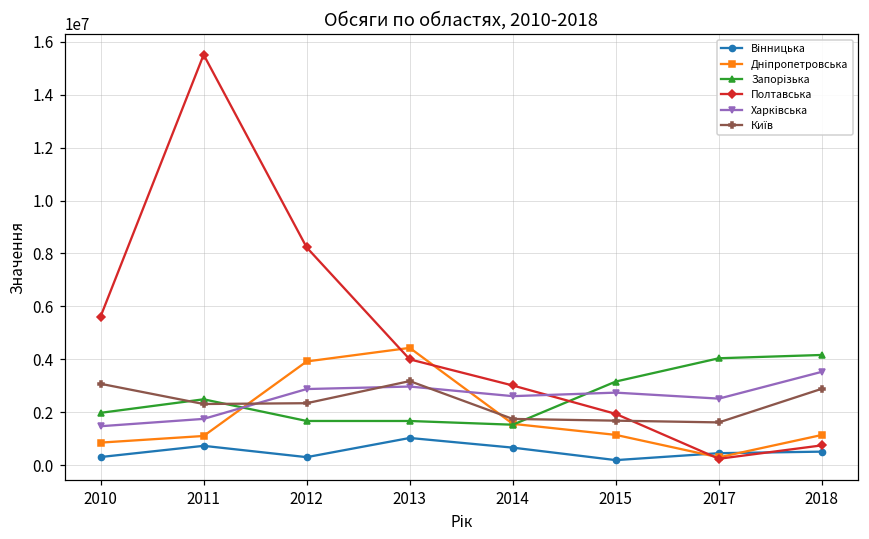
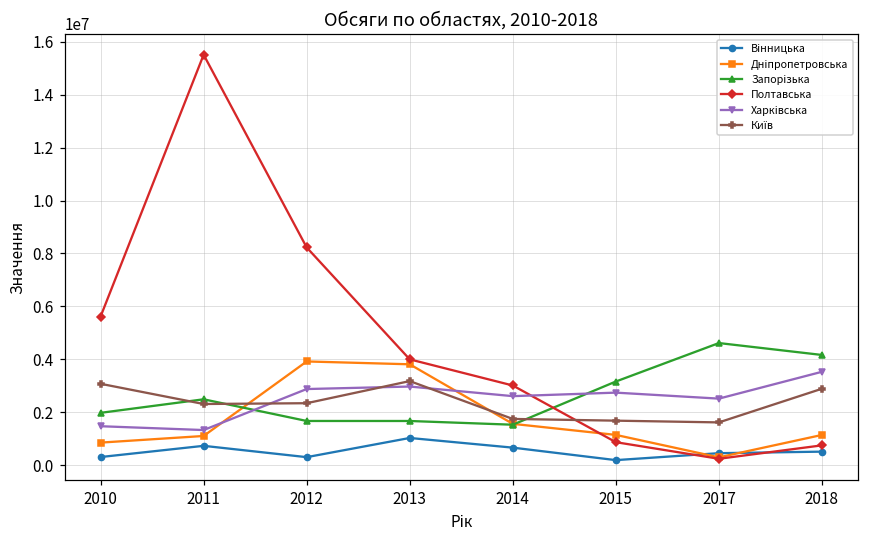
Харківська, 2011: 1800000 -> 1300000
Дніпропетровська, 2013: 4400000 -> 3800000
Полтавська, 2015: 1900000 -> 900000
Запорізька, 2017: 4000000 -> 4600000
